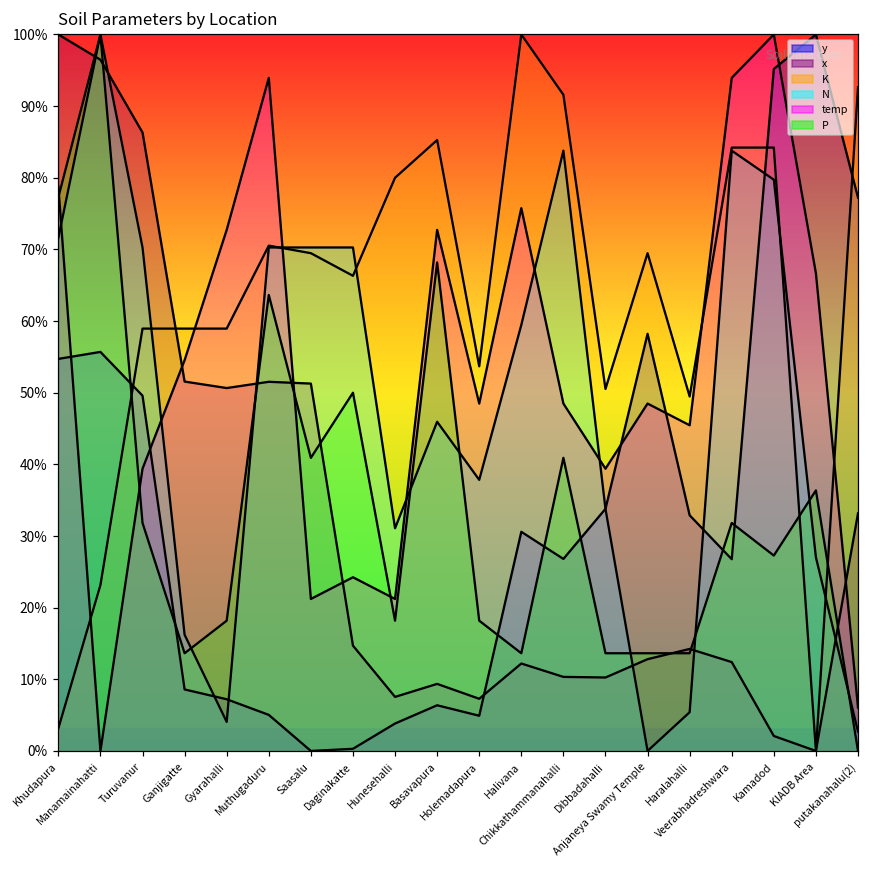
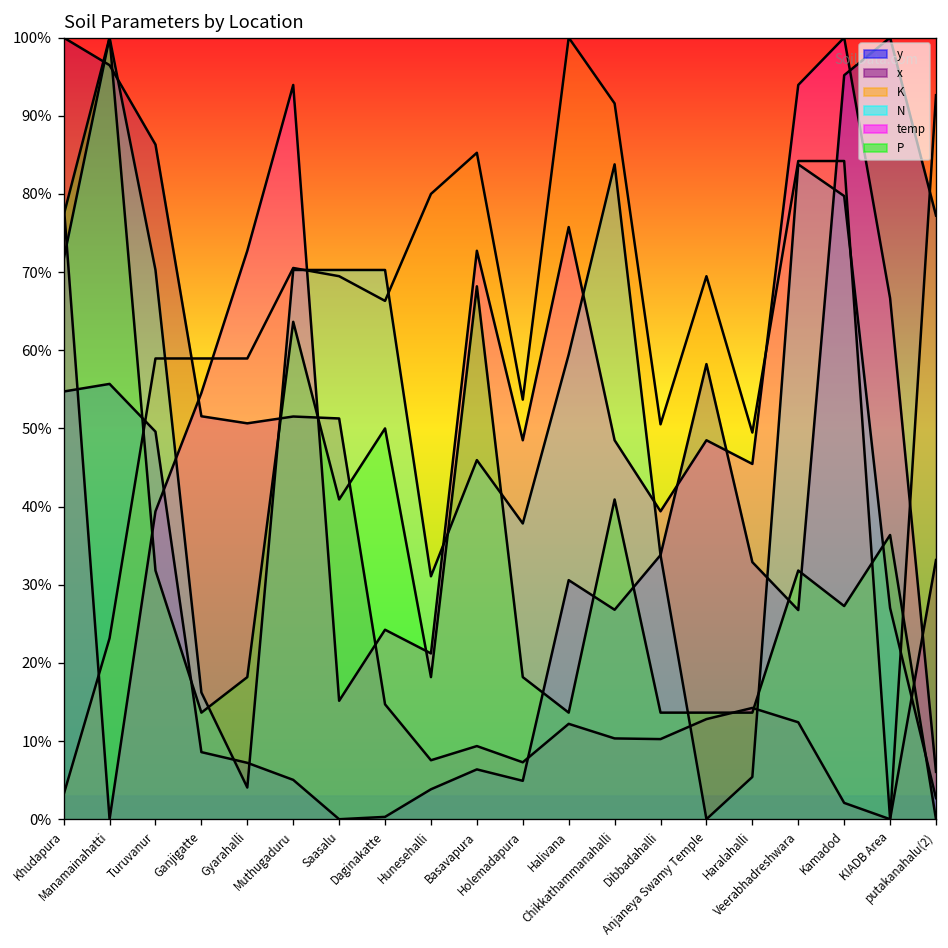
temp, Saasalu: 21% -> 15%
